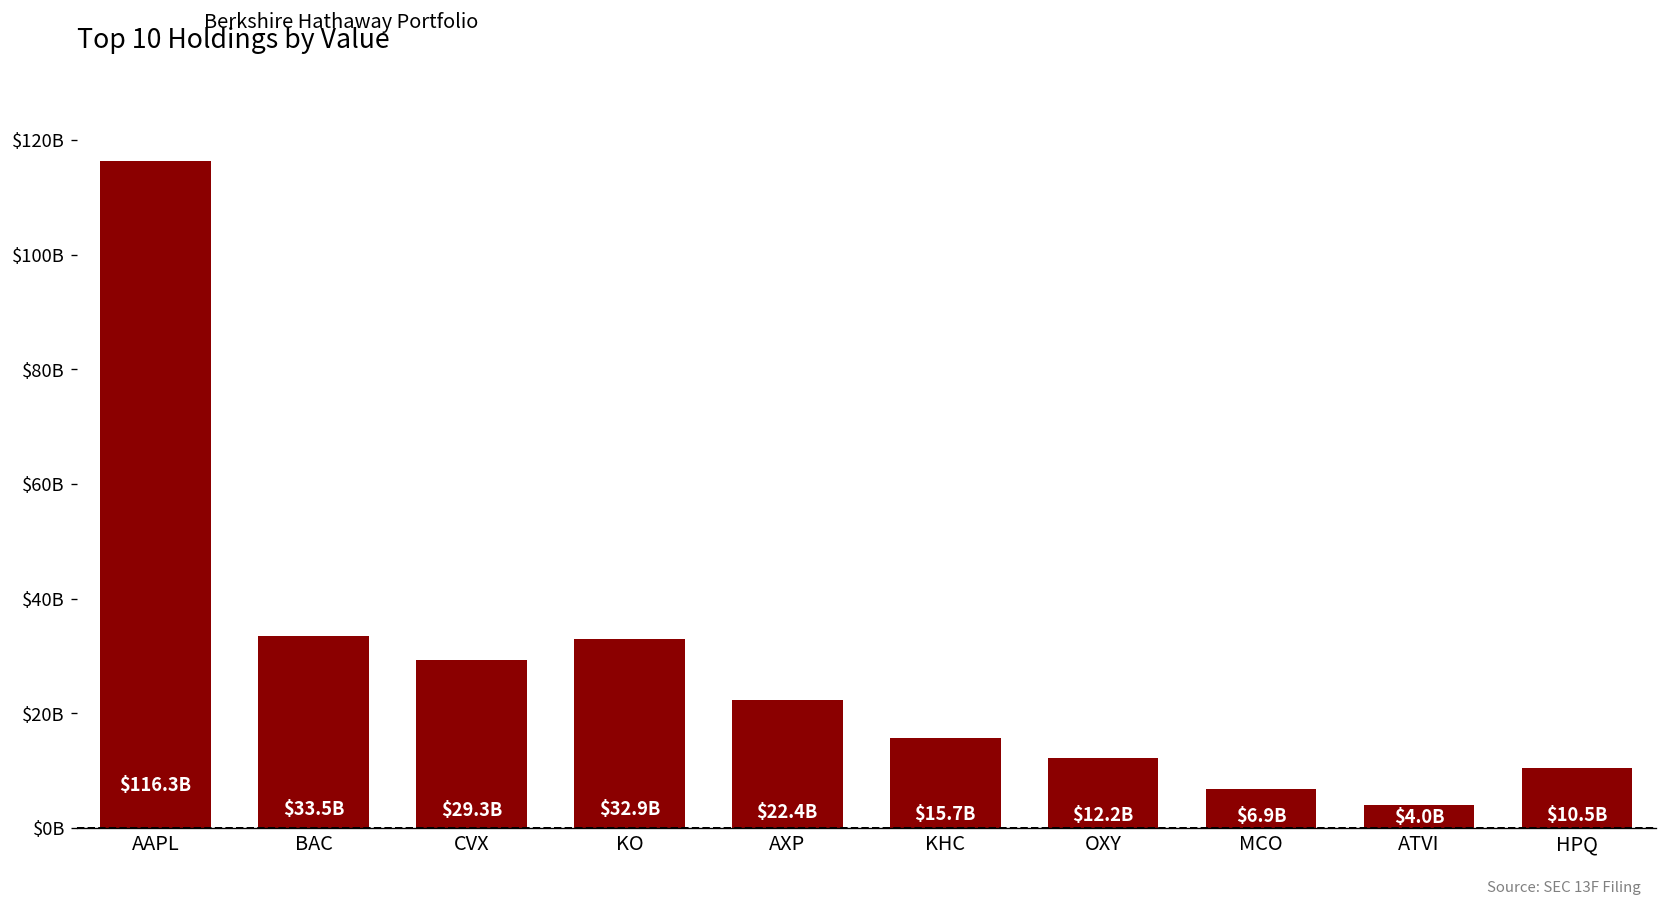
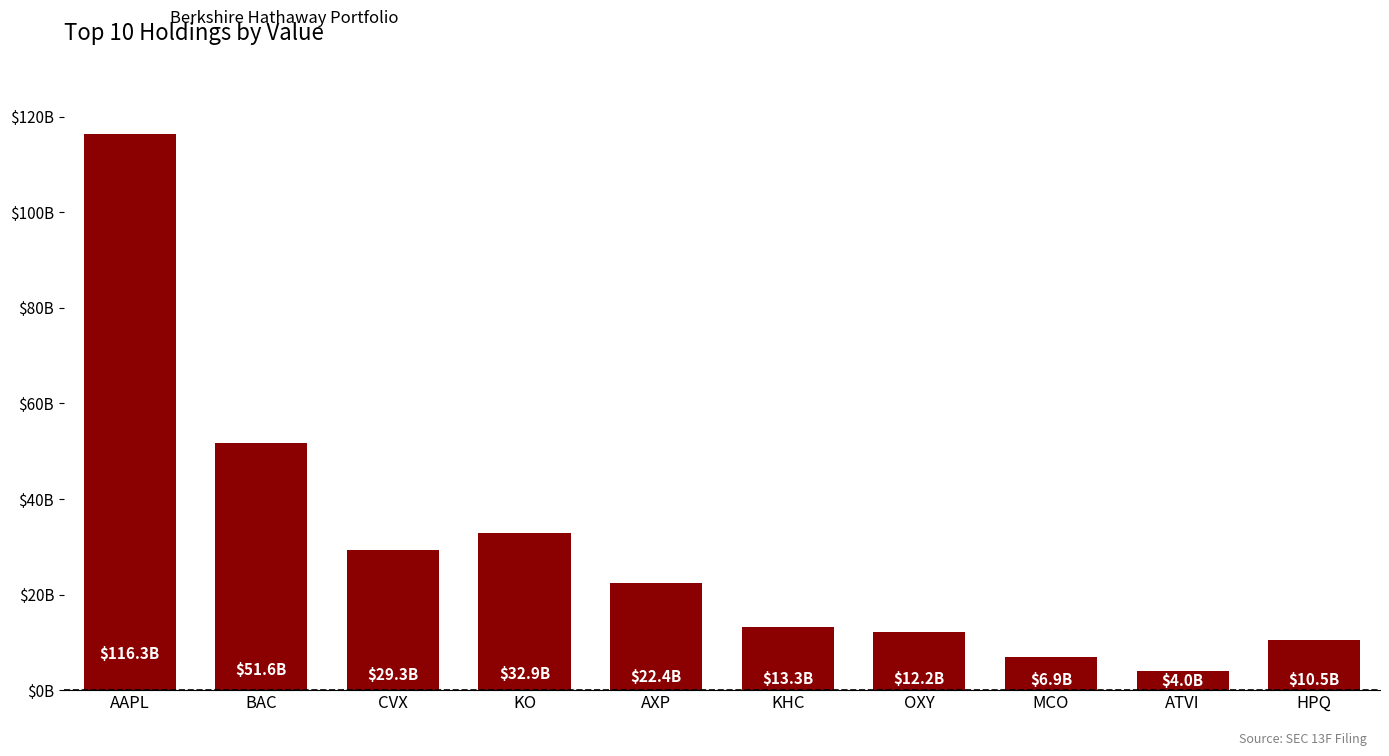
BAC: $33.5B -> $51.6B
KHC: $15.7B -> $13.3B
